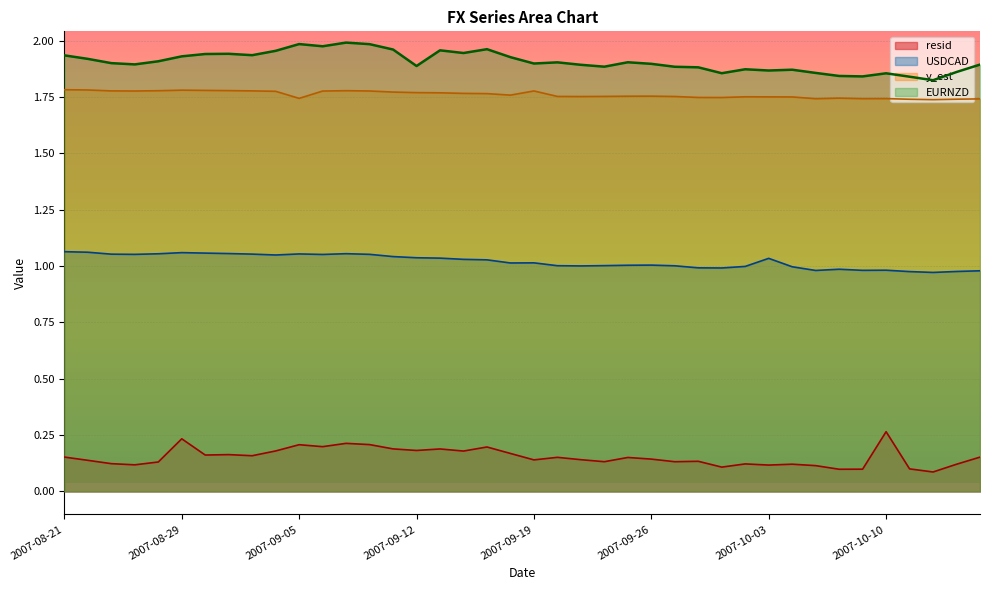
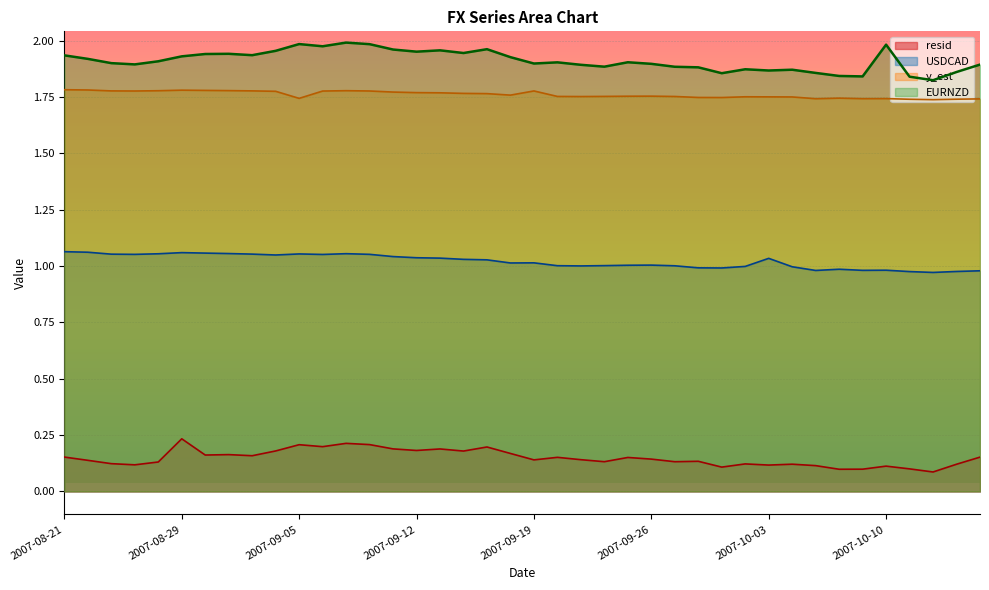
EURNZD, 2007-09-12: 1.89 -> 1.95
resid, 2007-10-10: 0.27 -> 0.11
EURNZD, 2007-10-10: 1.86 -> 1.98
